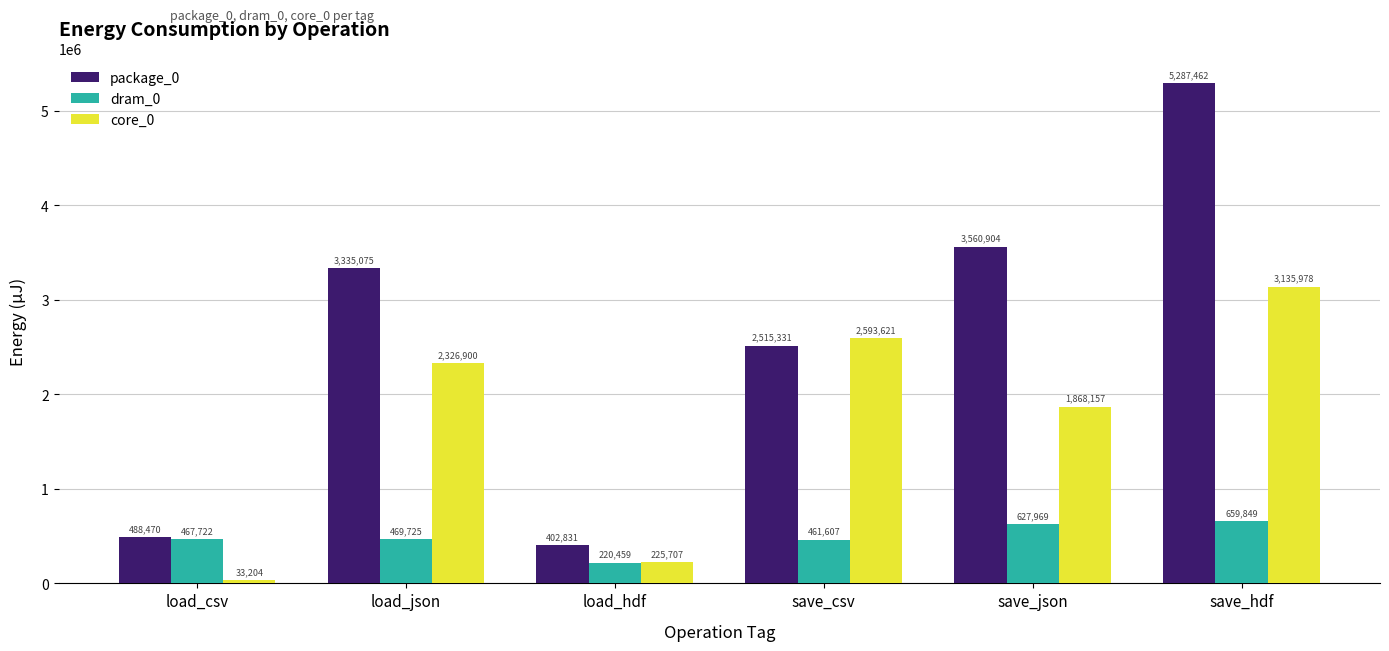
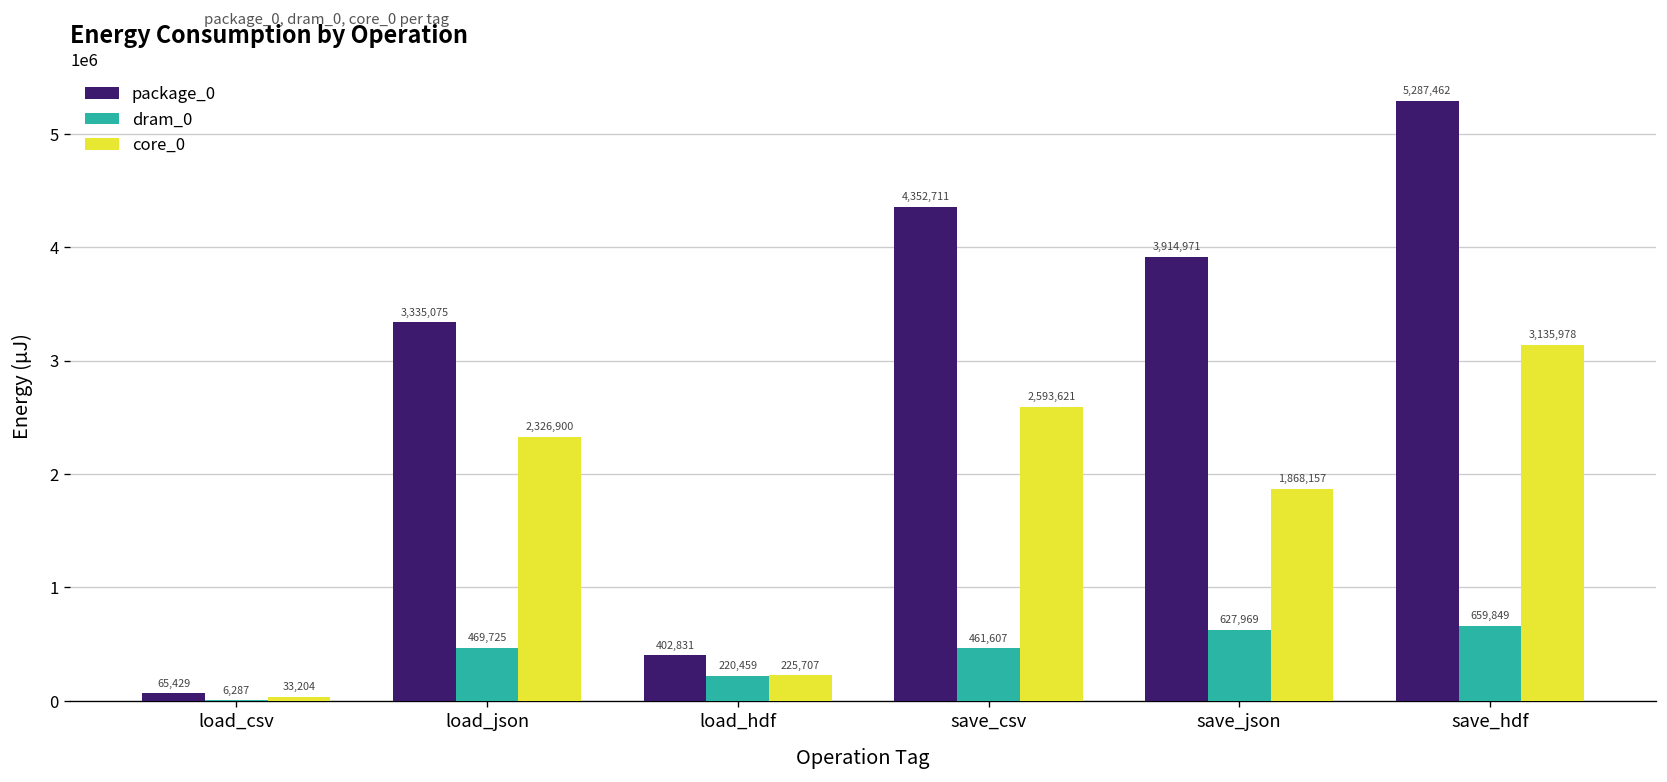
package_0, load_csv: 488,470 -> 65,429
dram_0, load_csv: 467,722 -> 6,287
package_0, save_csv: 2,515,331 -> 4,352,711
package_0, save_json: 3,560,904 -> 3,914,971
